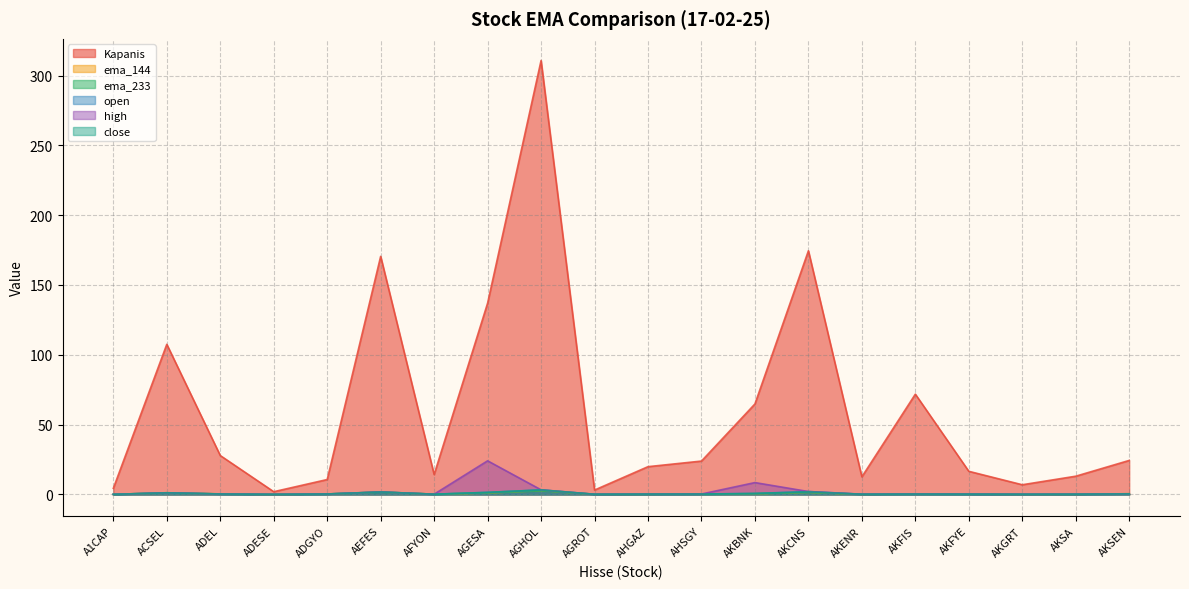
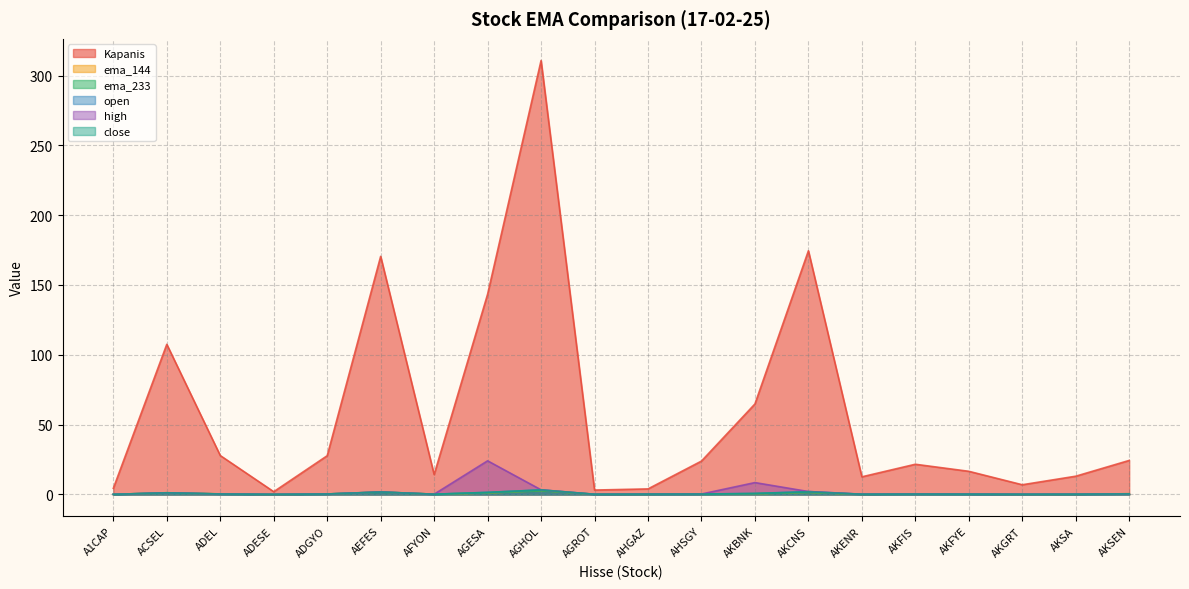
Kapanis, ADGYO: 11 -> 28
Kapanis, AGESA: 137 -> 143
Kapanis, AHGAZ: 20 -> 4
Kapanis, AKFIS: 72 -> 22
